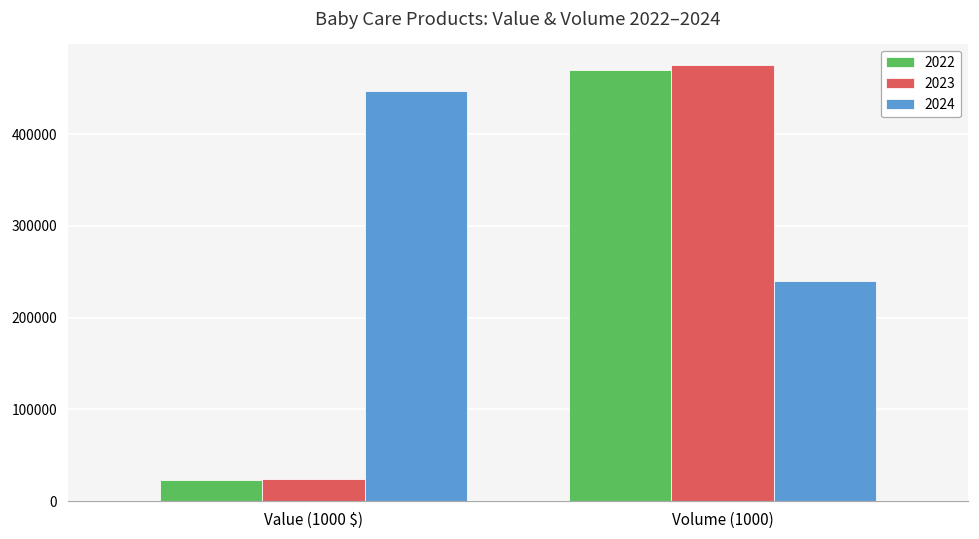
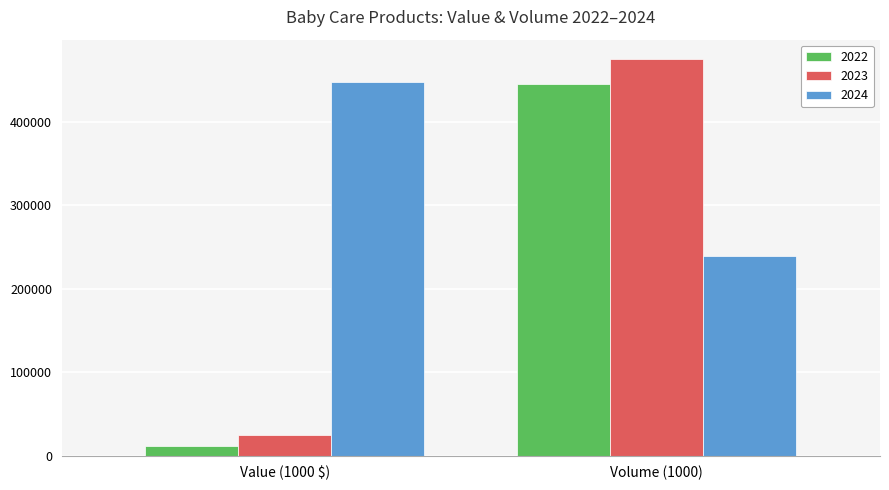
2022, Value (1000 $): 20000 -> 10000
2022, Volume (1000): 470000 -> 450000
